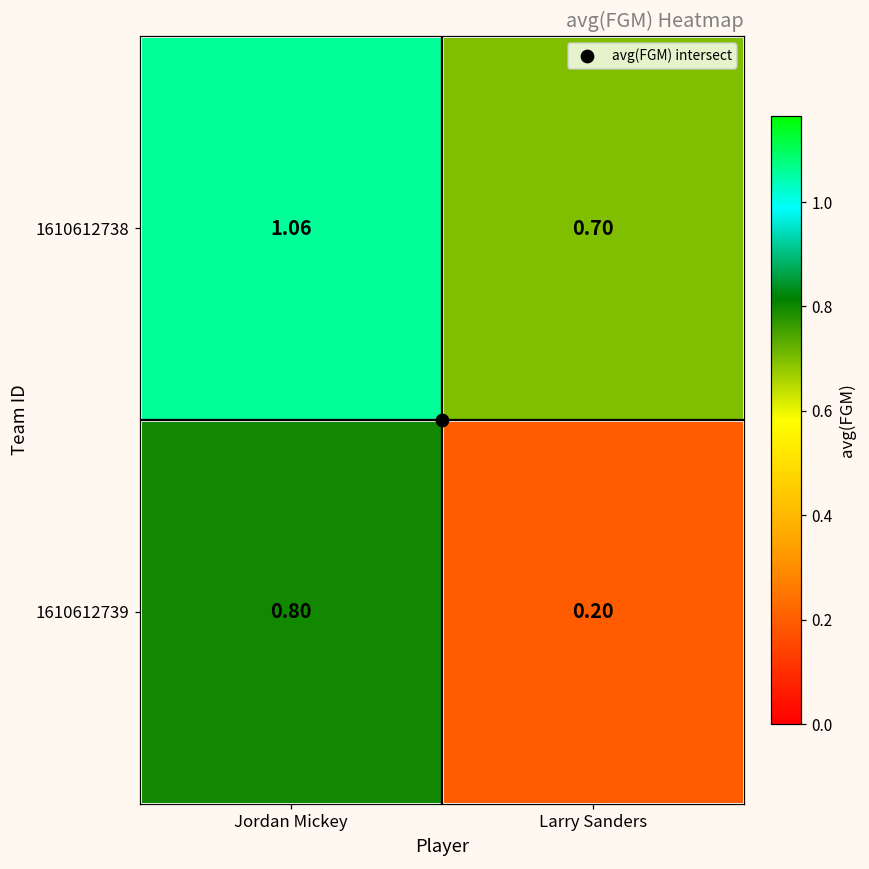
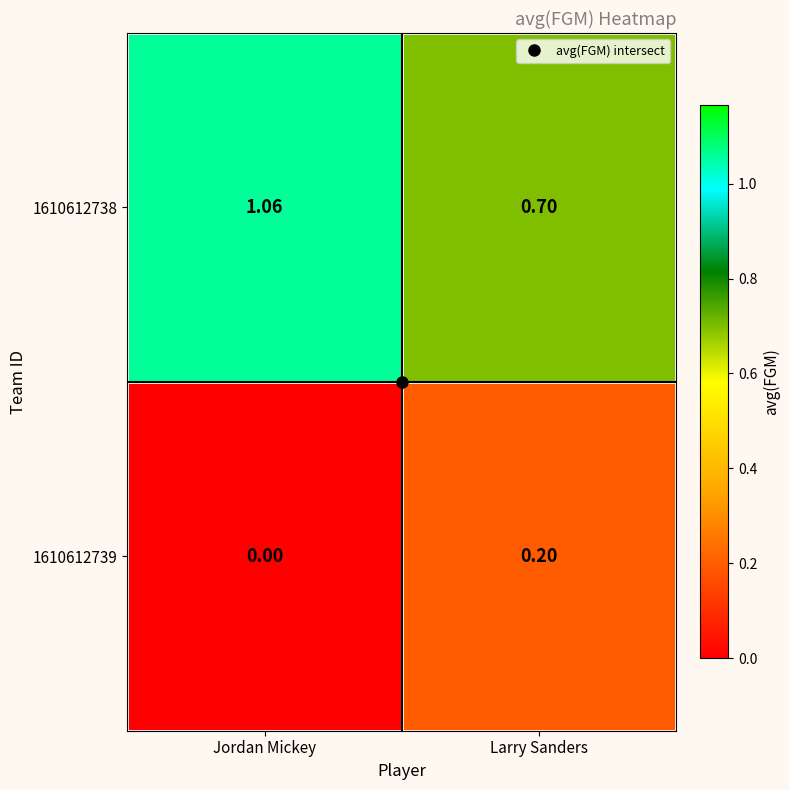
1610612739, Jordan Mickey: 0.80 -> 0.00
